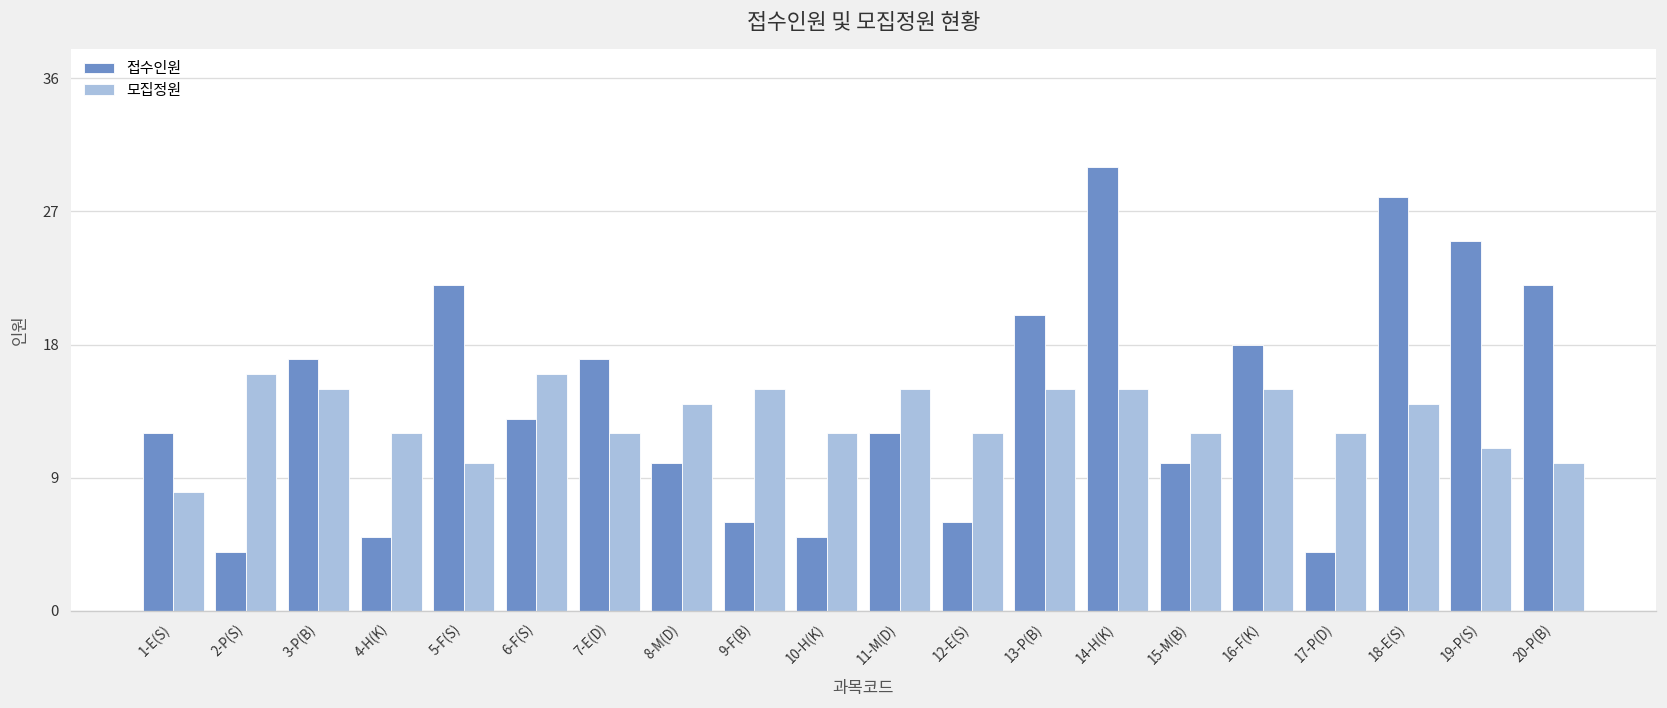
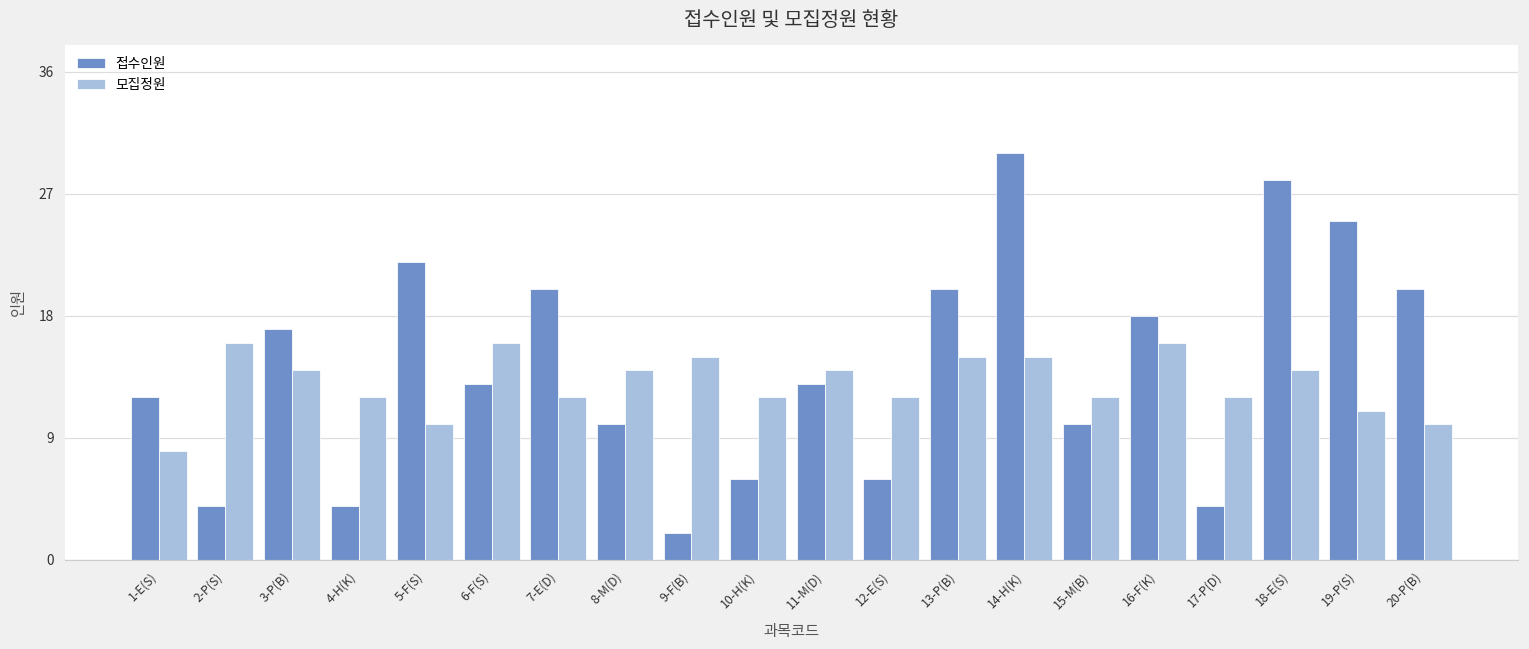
모집정원, 3-P(B): 15 -> 14
접수인원, 4-H(K): 5 -> 4
접수인원, 7-E(D): 17 -> 20
접수인원, 9-F(B): 6 -> 2
접수인원, 10-H(K): 5 -> 6
접수인원, 11-M(D): 12 -> 13
모집정원, 11-M(D): 15 -> 14
모집정원, 16-F(K): 15 -> 16
접수인원, 20-P(B): 22 -> 20
